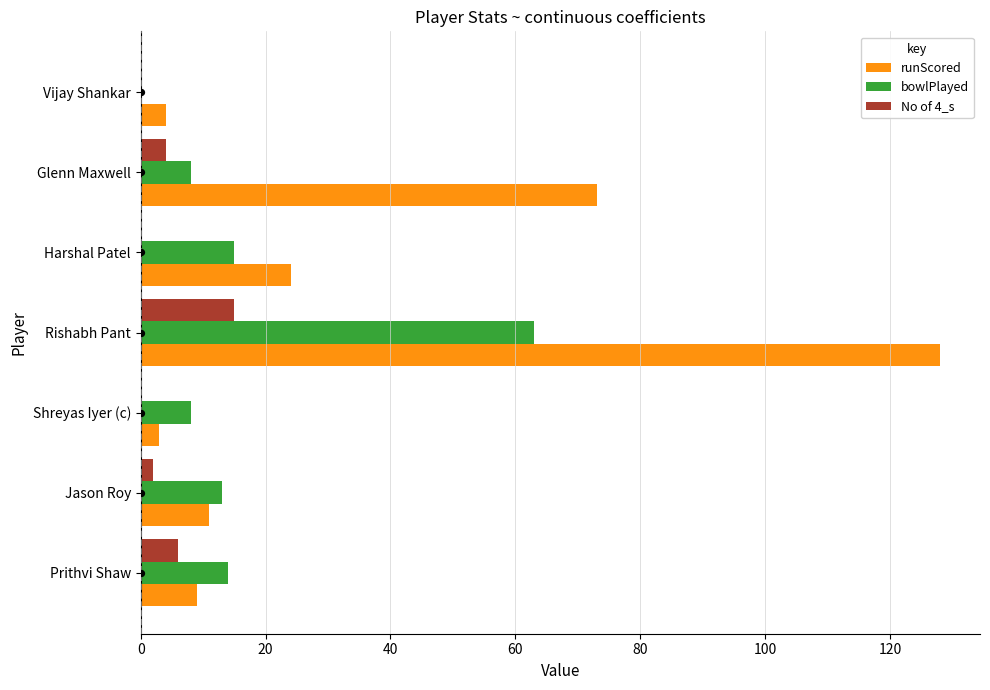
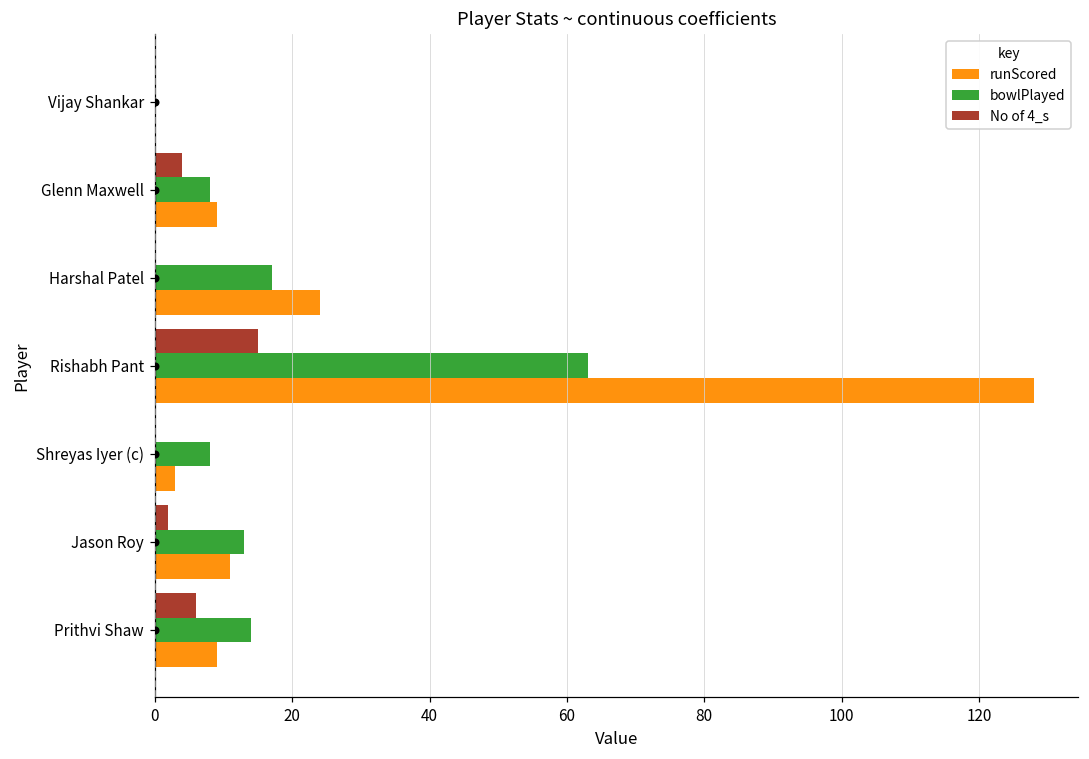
runScored, Vijay Shankar: 4 -> 0
runScored, Glenn Maxwell: 73 -> 9
bowlPlayed, Harshal Patel: 15 -> 17
